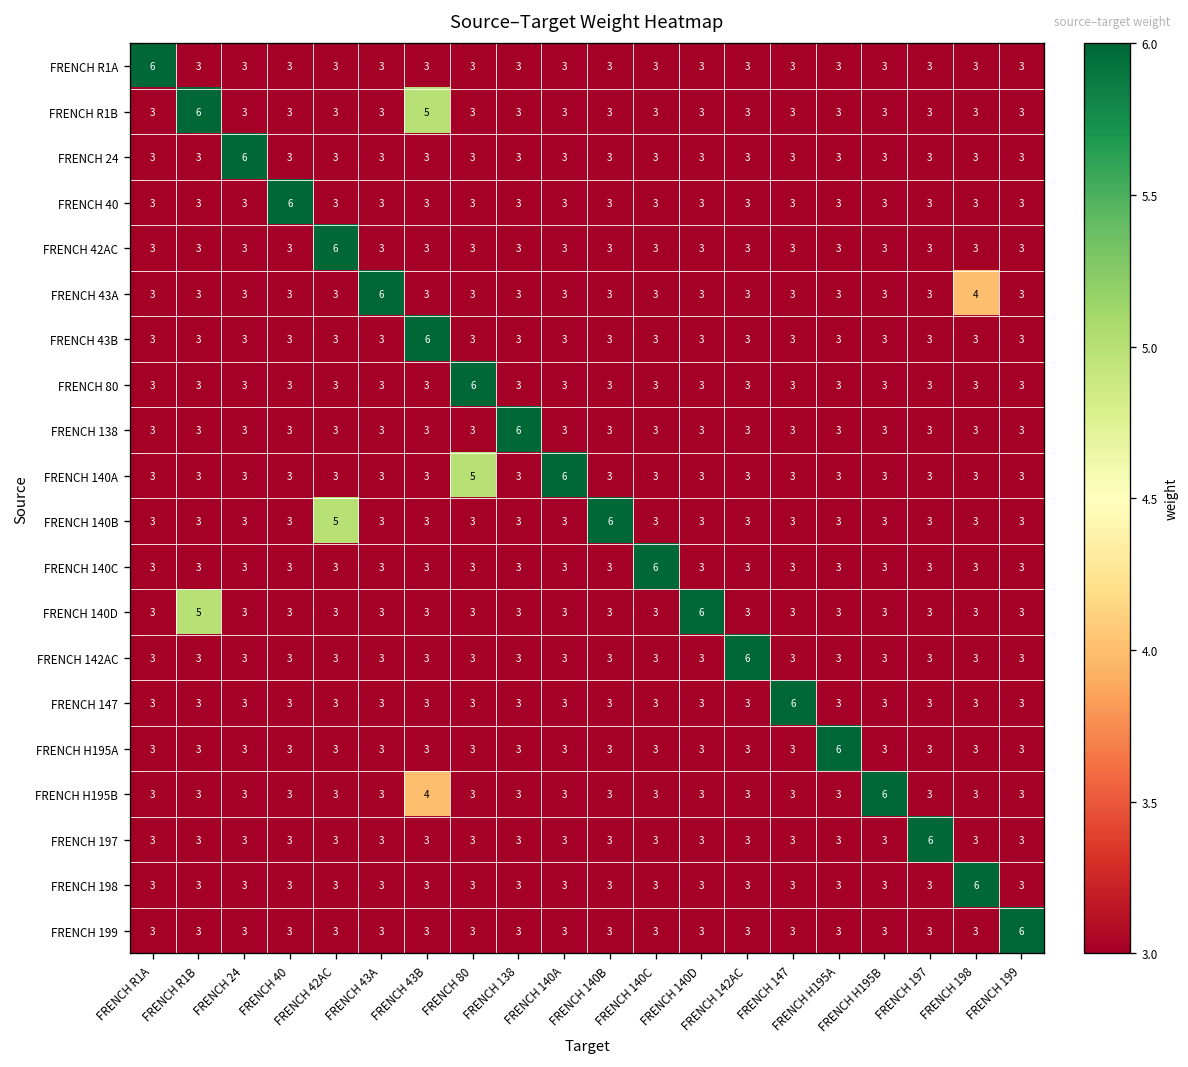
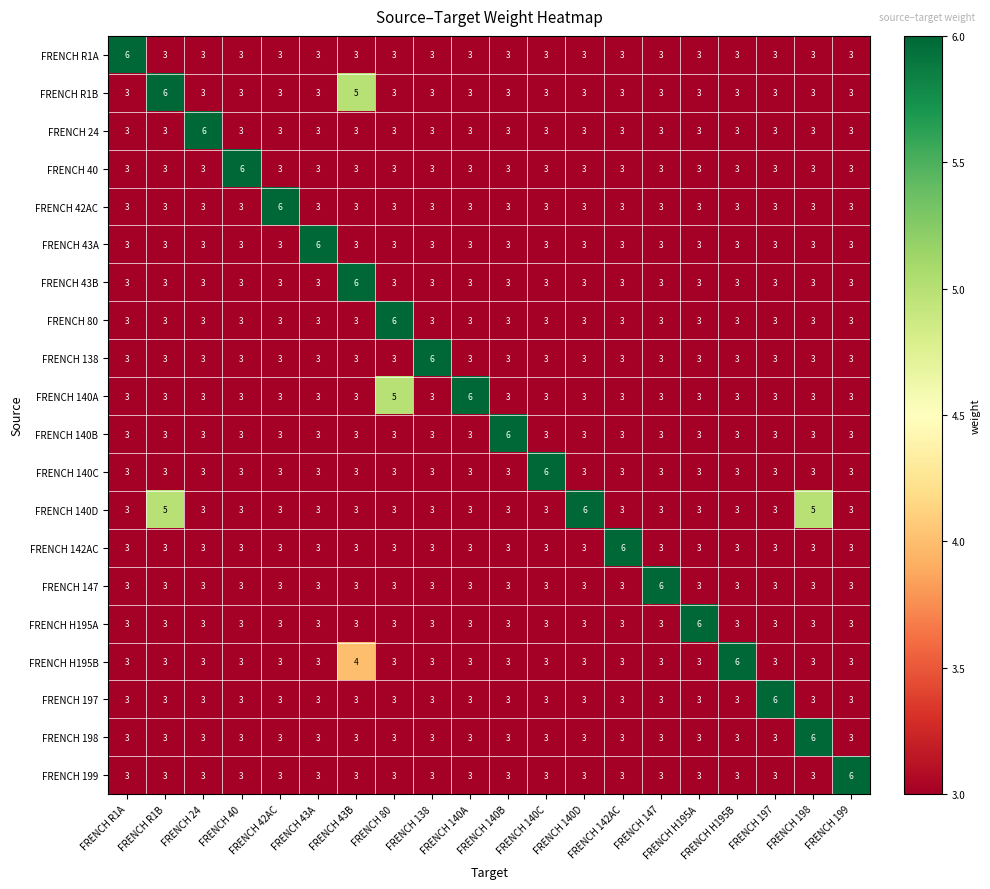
FRENCH 43A, FRENCH 198: 4 -> 3
FRENCH 140B, FRENCH 42AC: 5 -> 3
FRENCH 140D, FRENCH 198: 3 -> 5
